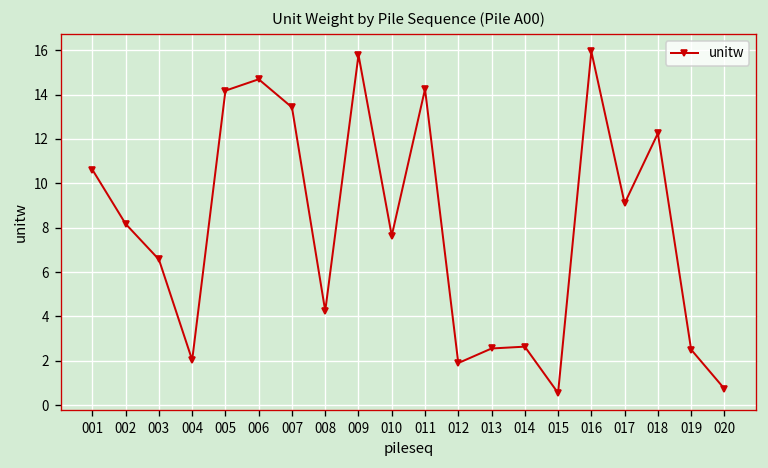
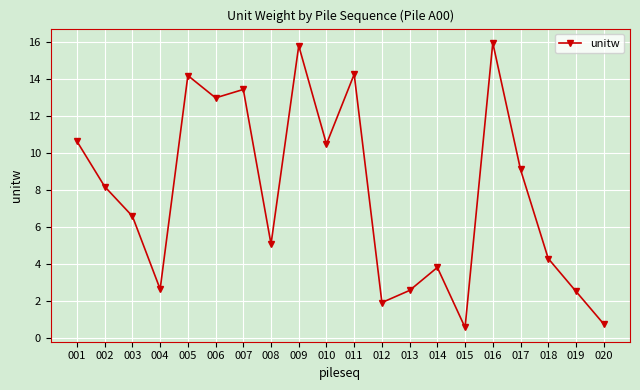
004: 2.0 -> 2.6
006: 14.7 -> 13.0
008: 4.2 -> 5.1
010: 7.6 -> 10.5
014: 2.6 -> 3.8
018: 12.3 -> 4.3
